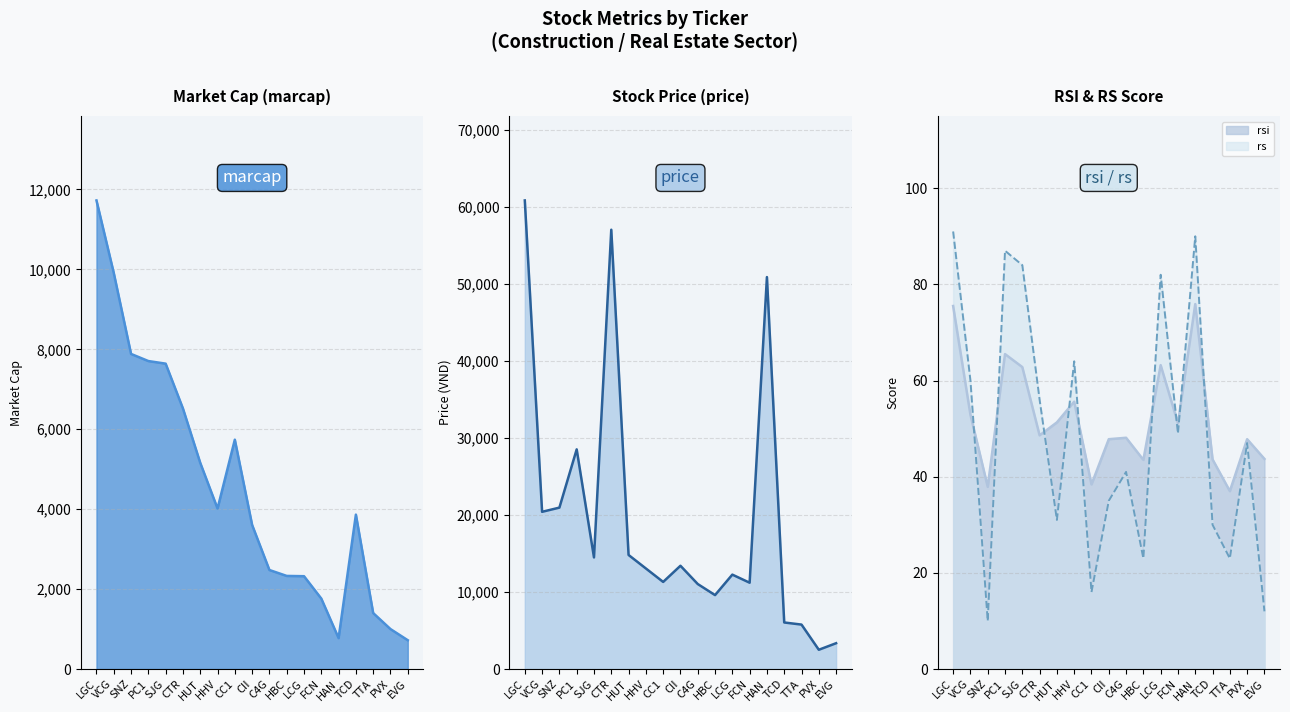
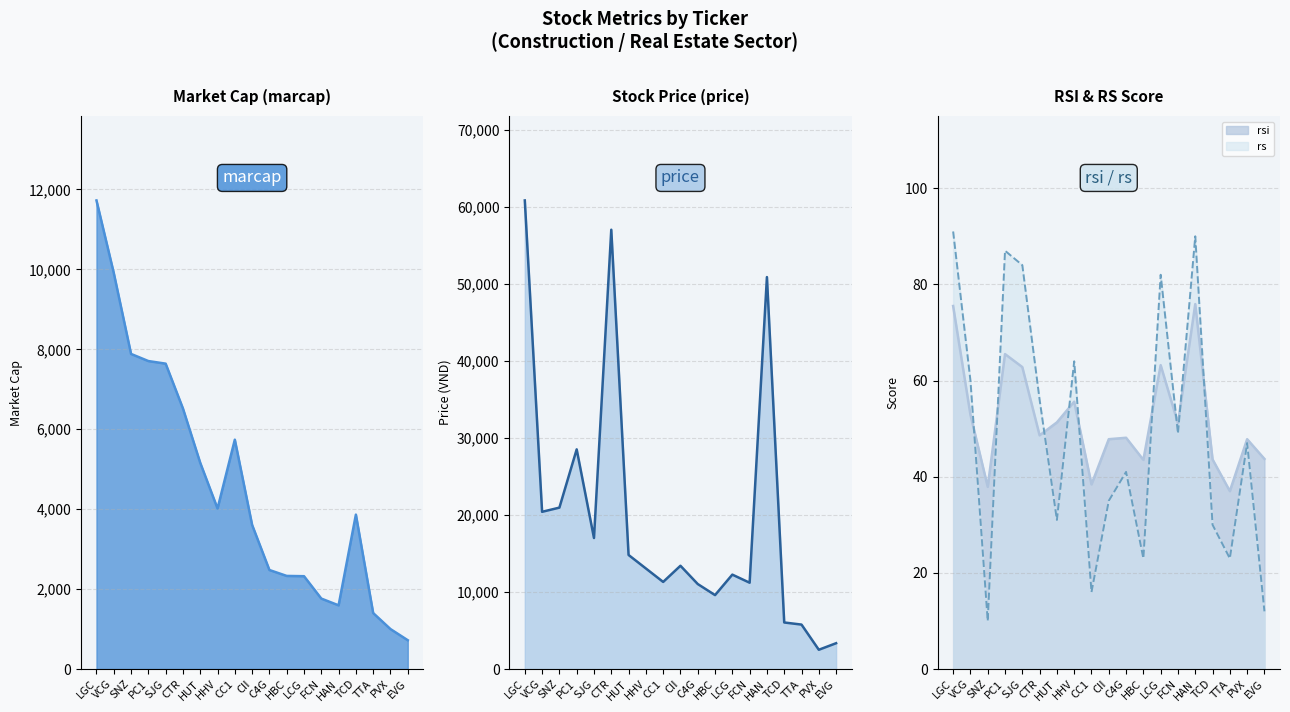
Market Cap (marcap), HAN: 800 -> 1,600
Stock Price (price), SJG: 14,000 -> 17,000
